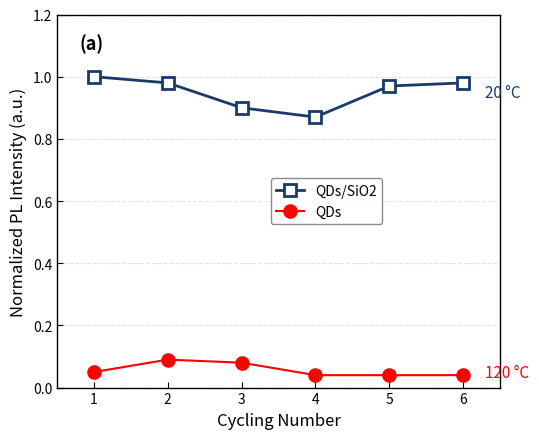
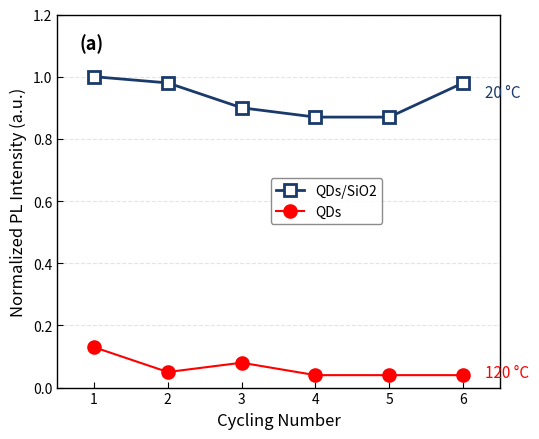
QDs, 1: 0.05 -> 0.13
QDs, 2: 0.09 -> 0.05
QDs/SiO2, 5: 0.97 -> 0.87
